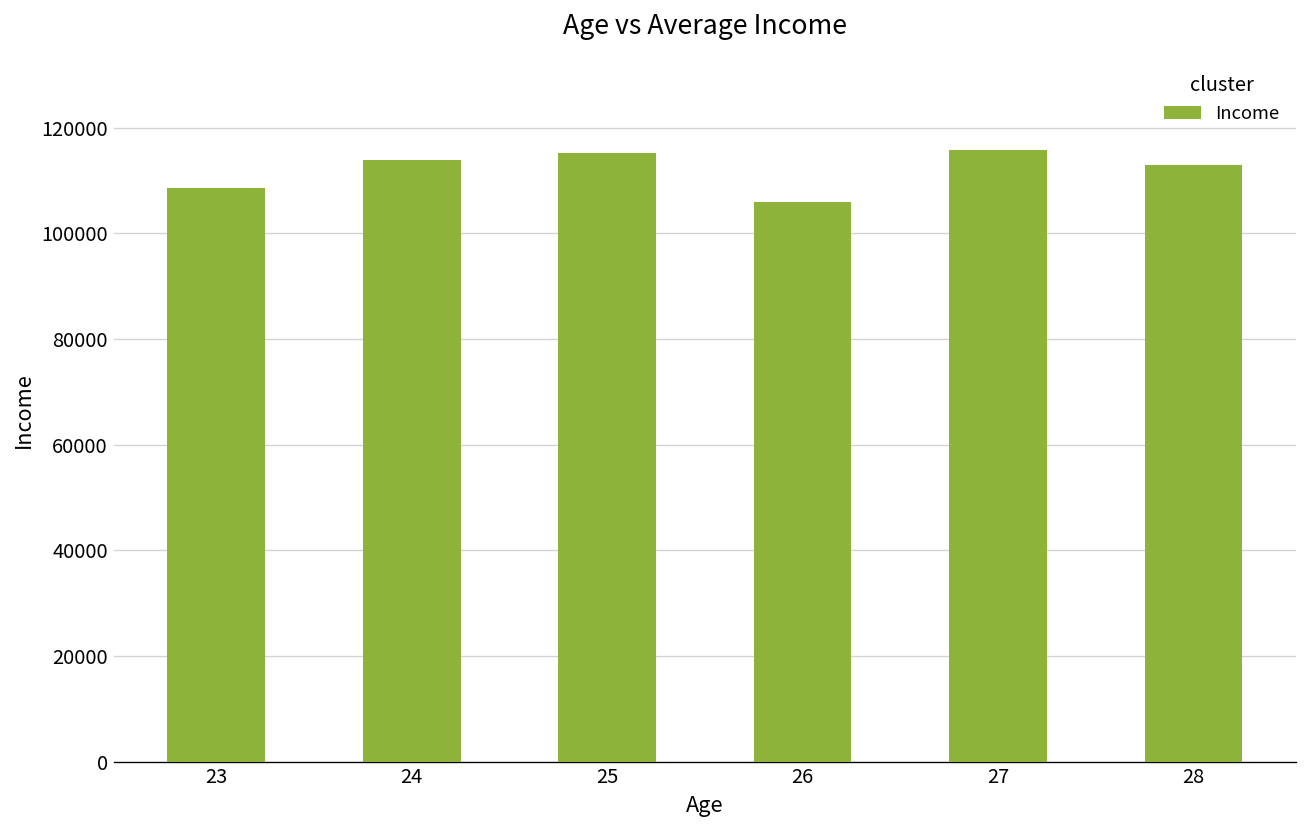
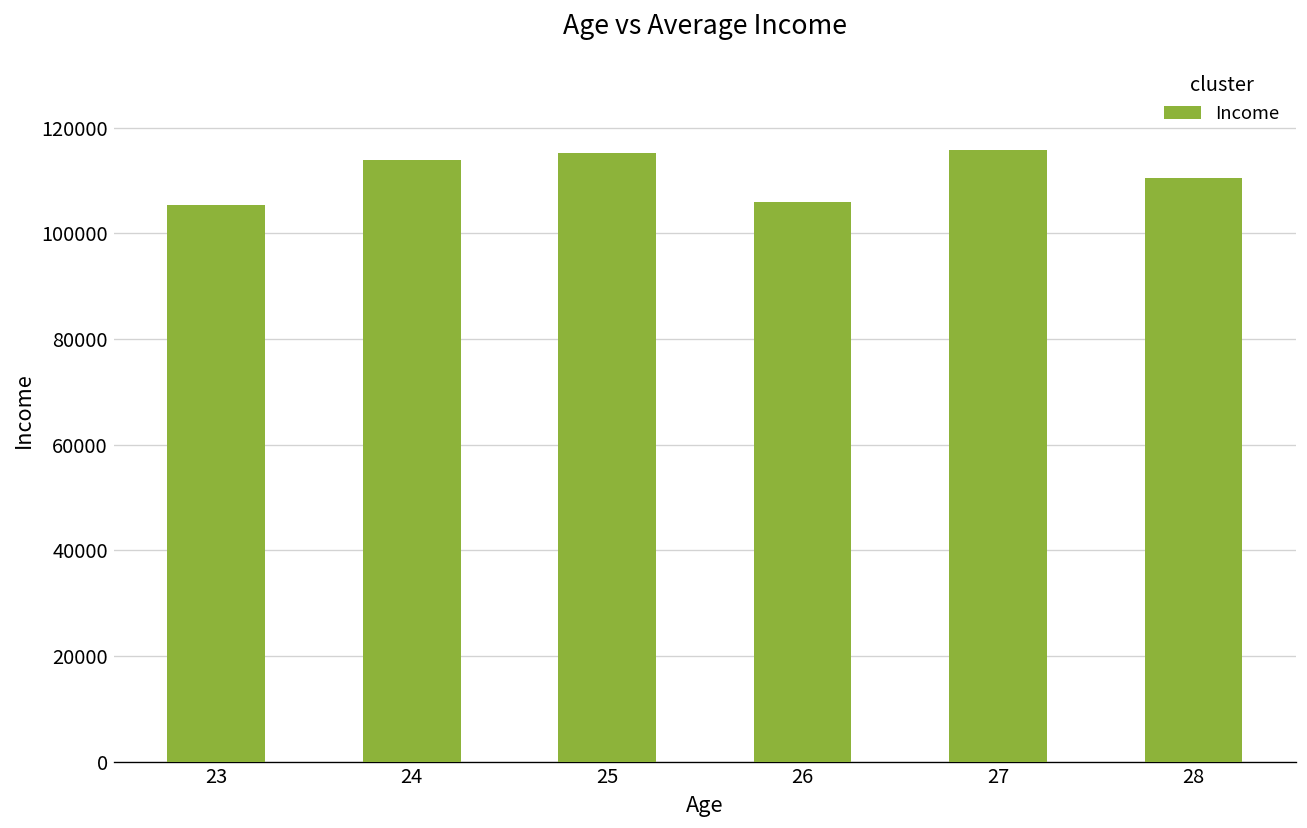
23: 109000 -> 105000
28: 113000 -> 110000
